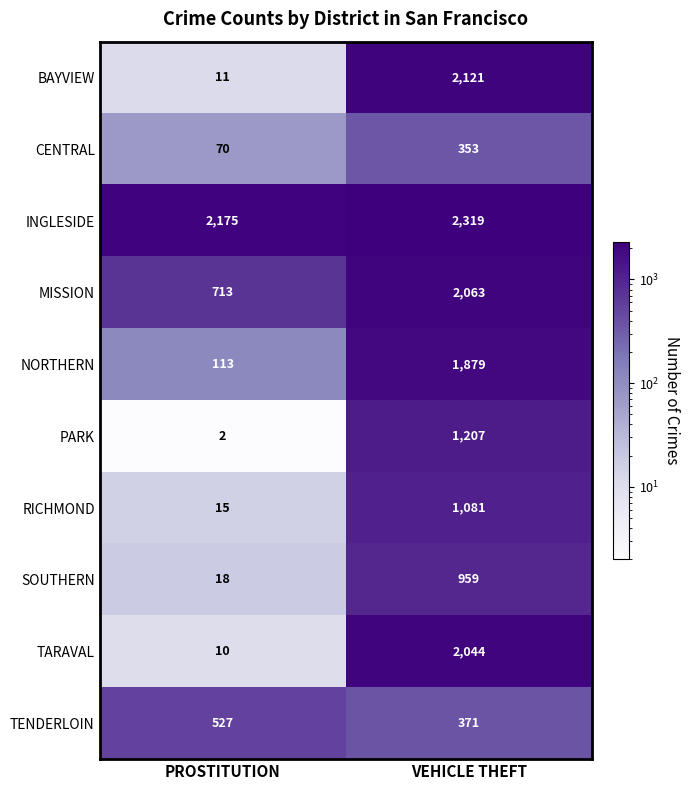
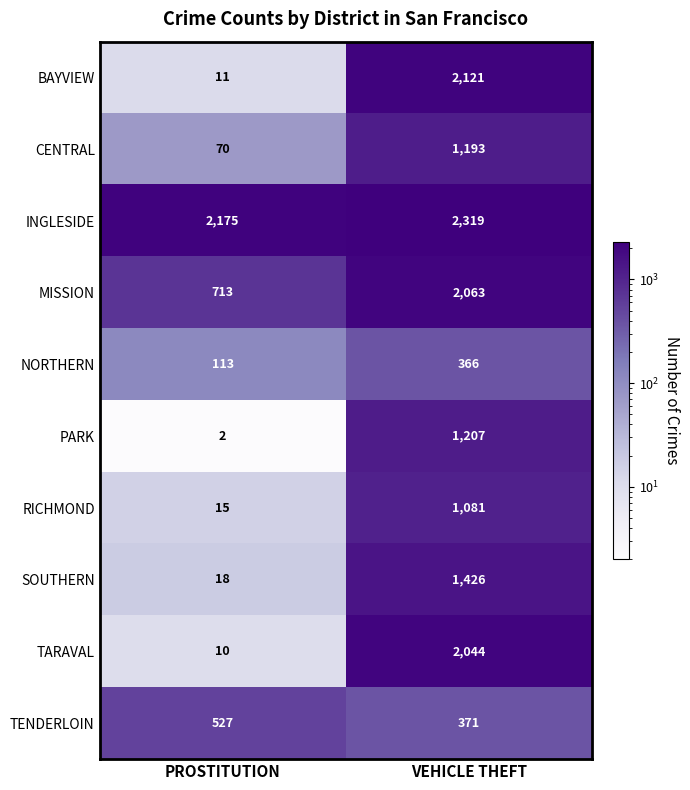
CENTRAL, VEHICLE THEFT: 353 -> 1,193
NORTHERN, VEHICLE THEFT: 1,879 -> 366
SOUTHERN, VEHICLE THEFT: 959 -> 1,426
